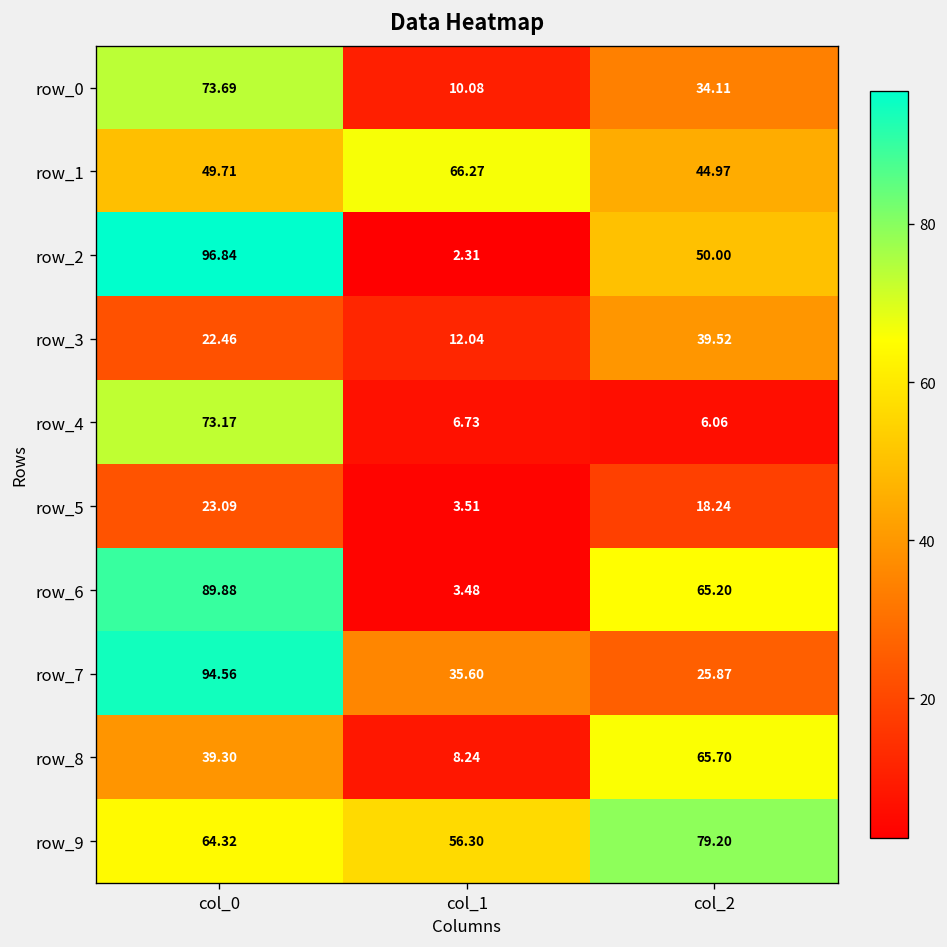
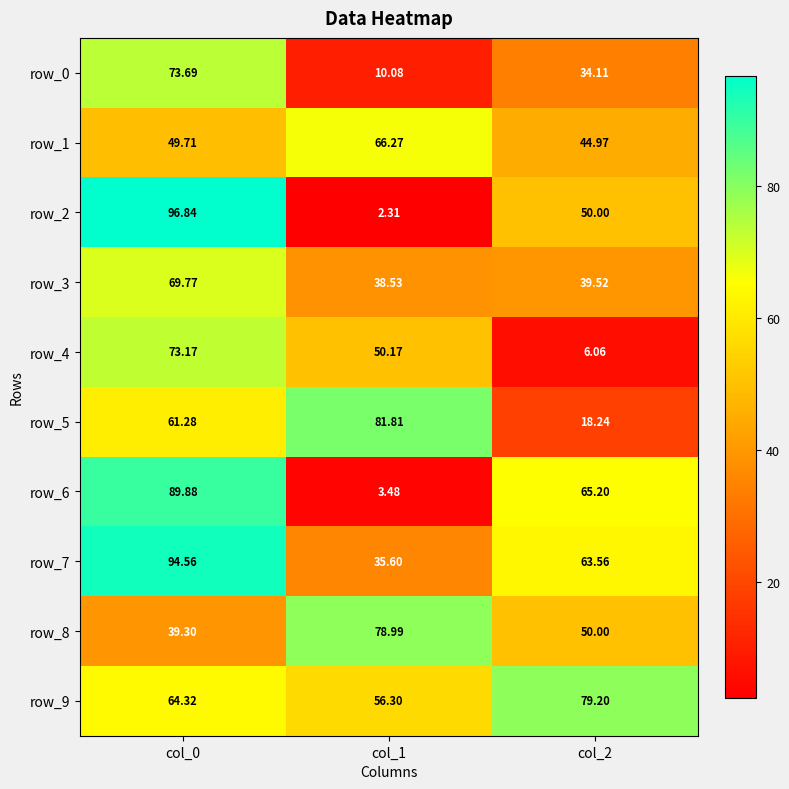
row_3, col_0: 22.46 -> 69.77
row_3, col_1: 12.04 -> 38.53
row_4, col_1: 6.73 -> 50.17
row_5, col_0: 23.09 -> 61.28
row_5, col_1: 3.51 -> 81.81
row_7, col_2: 25.87 -> 63.56
row_8, col_1: 8.24 -> 78.99
row_8, col_2: 65.70 -> 50.00
